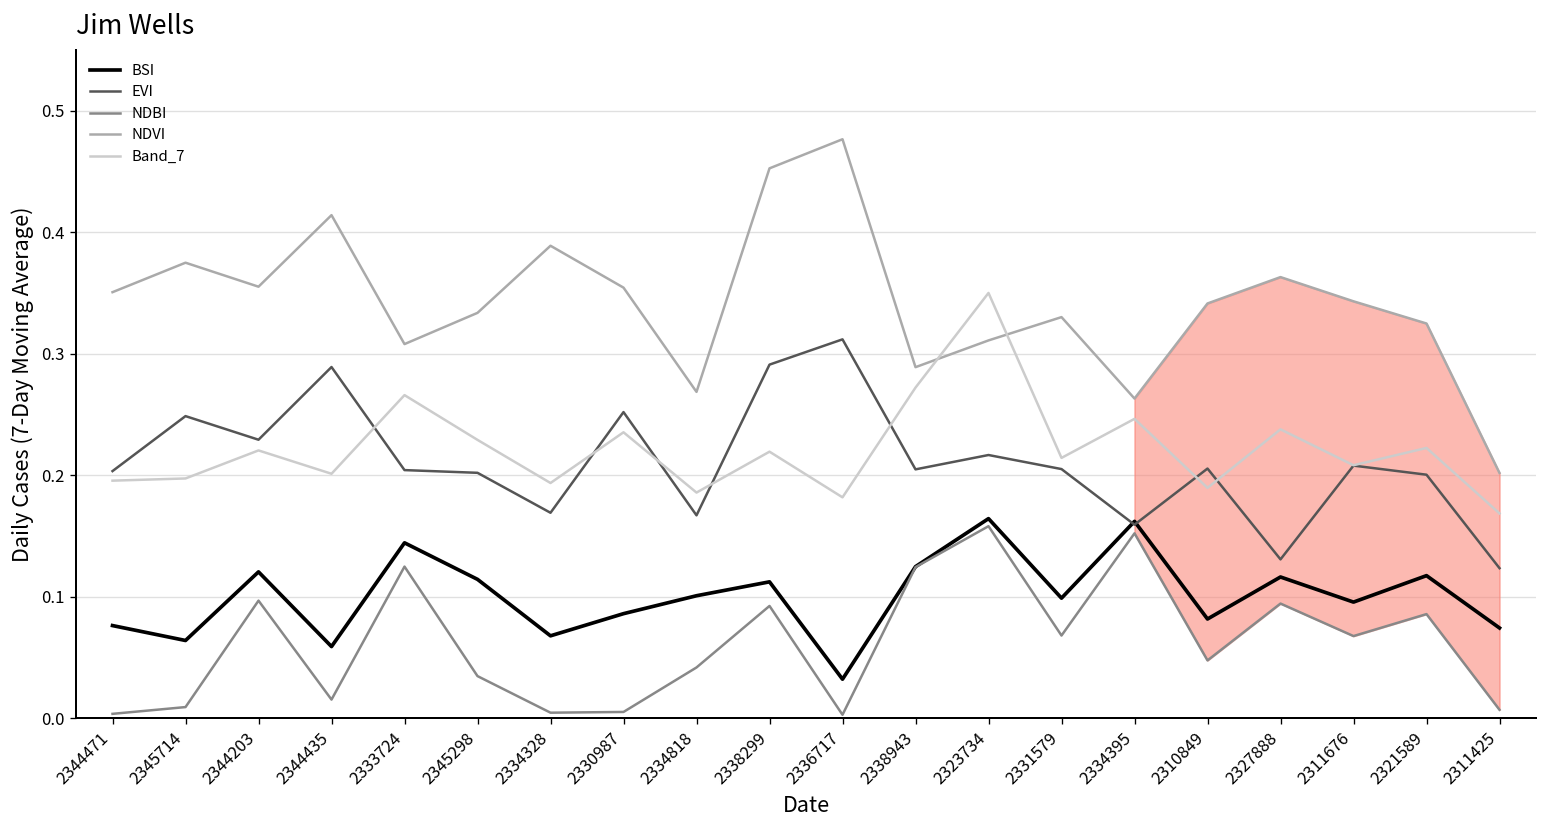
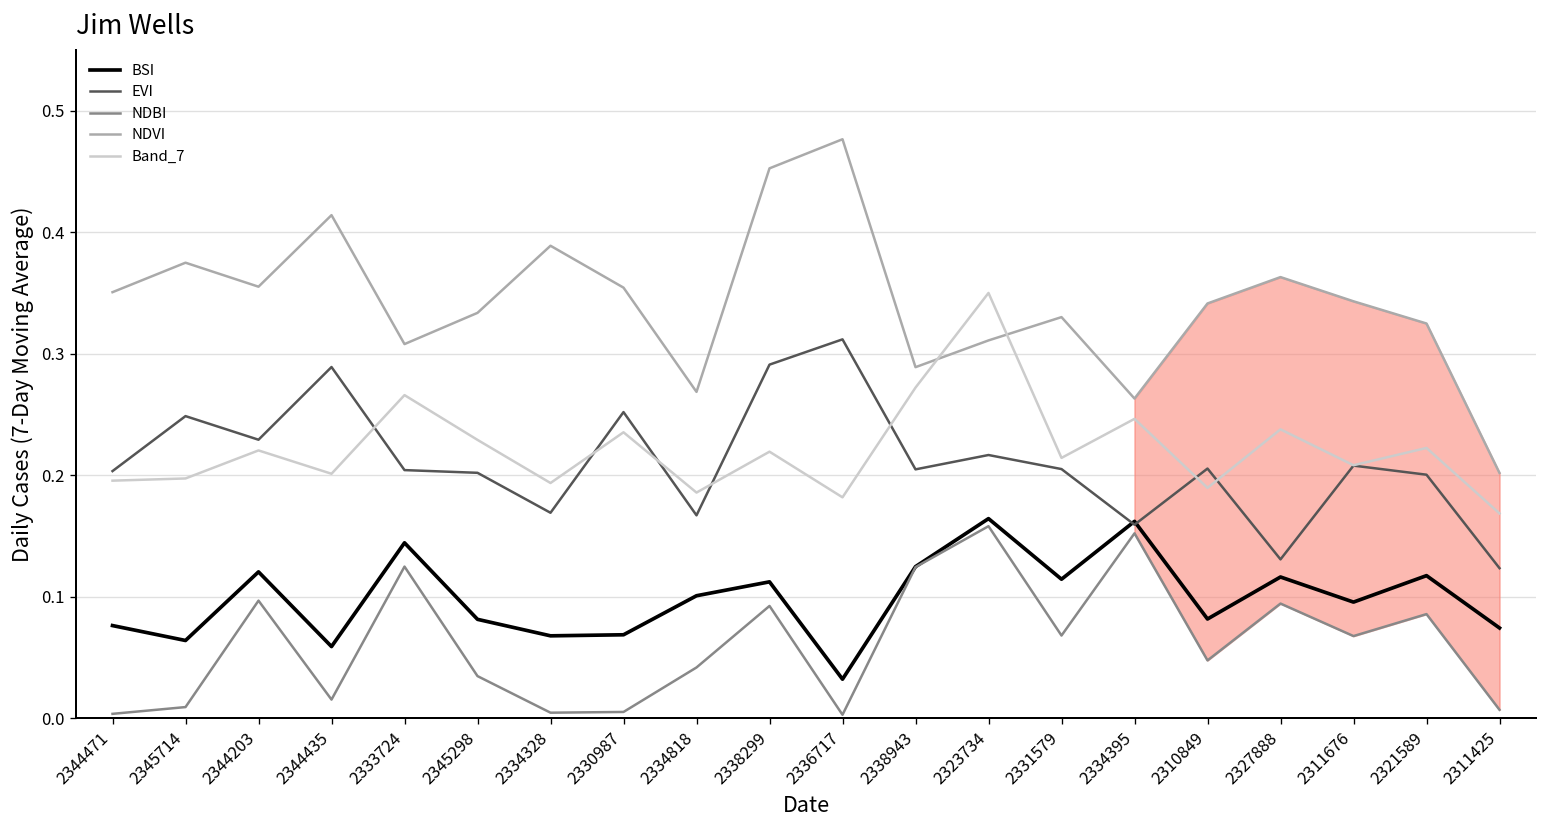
BSI, 2345298: 0.114 -> 0.081
BSI, 2330987: 0.086 -> 0.069
BSI, 2331579: 0.099 -> 0.114
